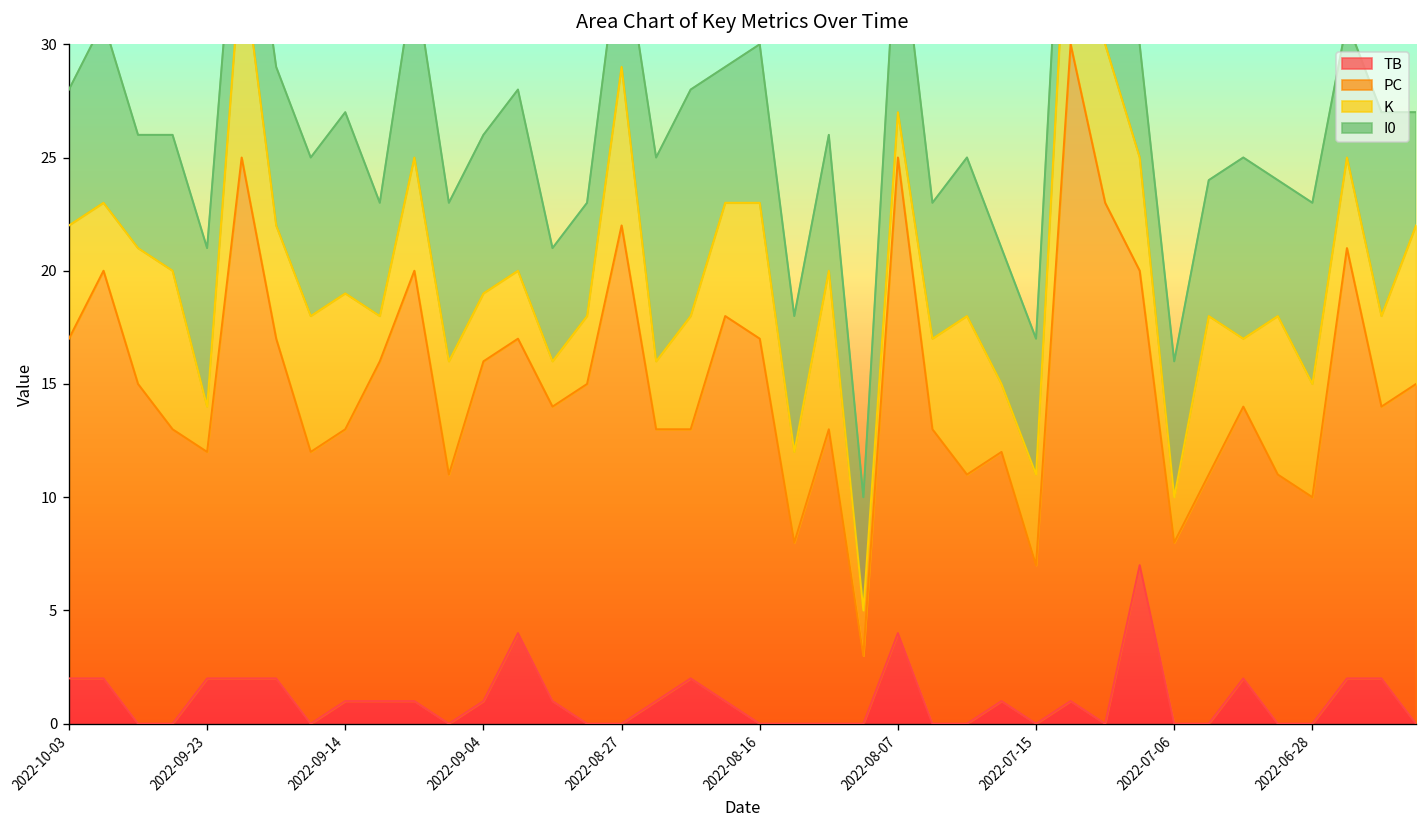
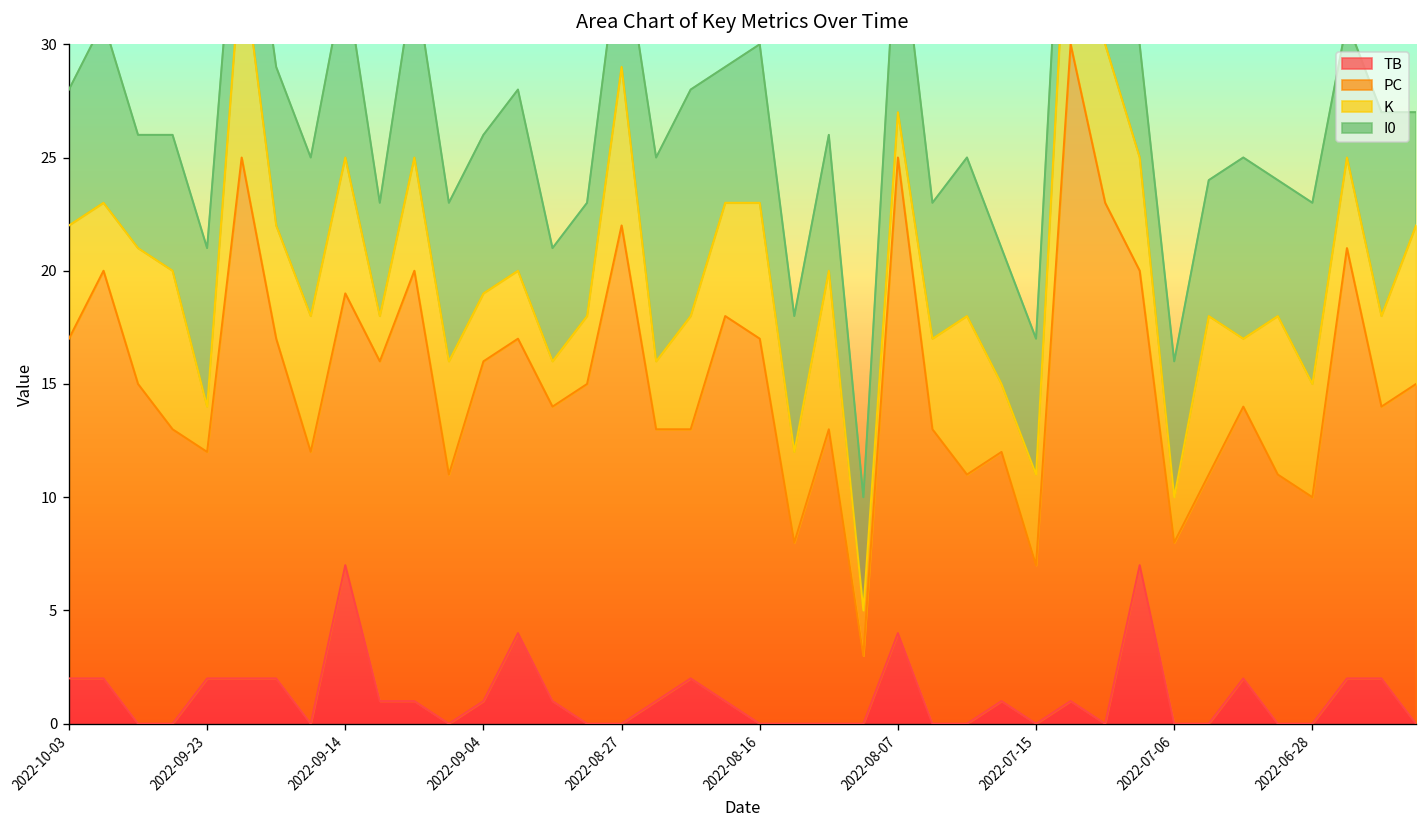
TB, 2022-09-14: 1 -> 7
